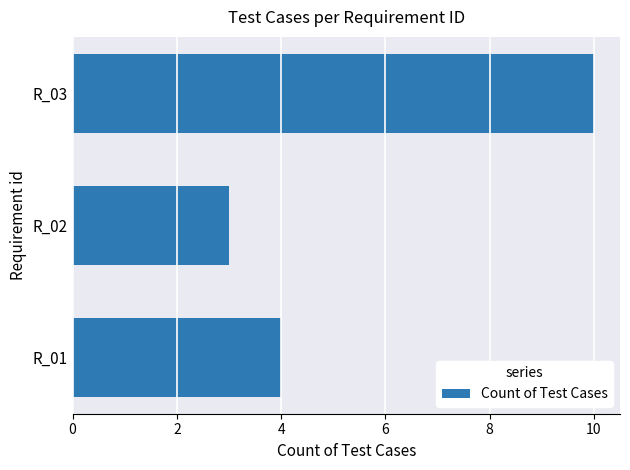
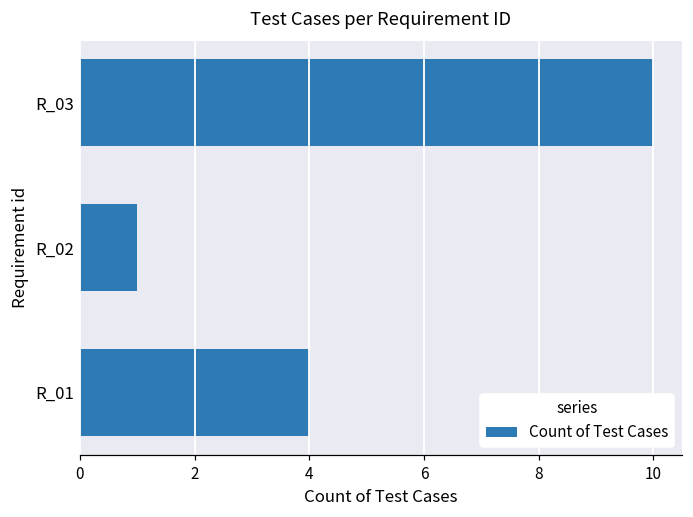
R_02: 3 -> 1
